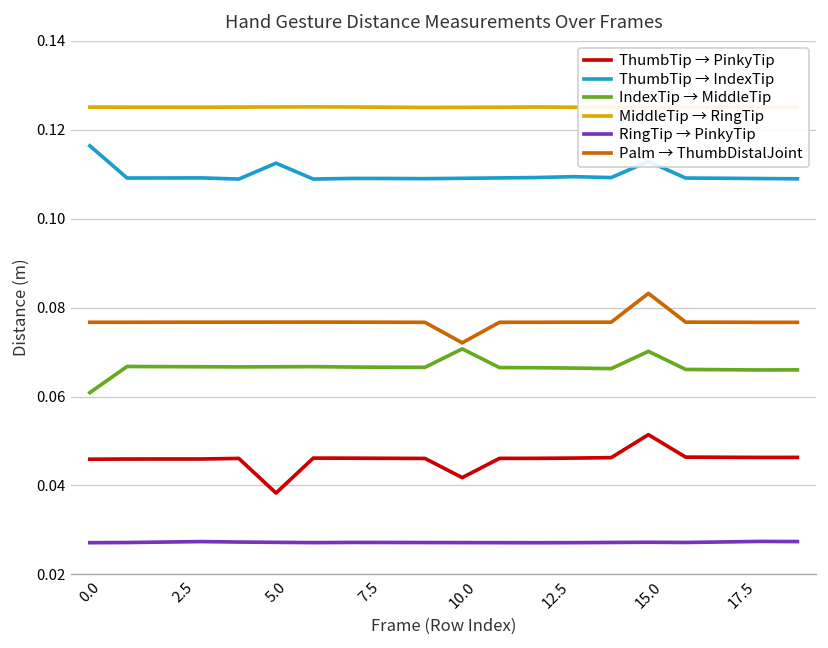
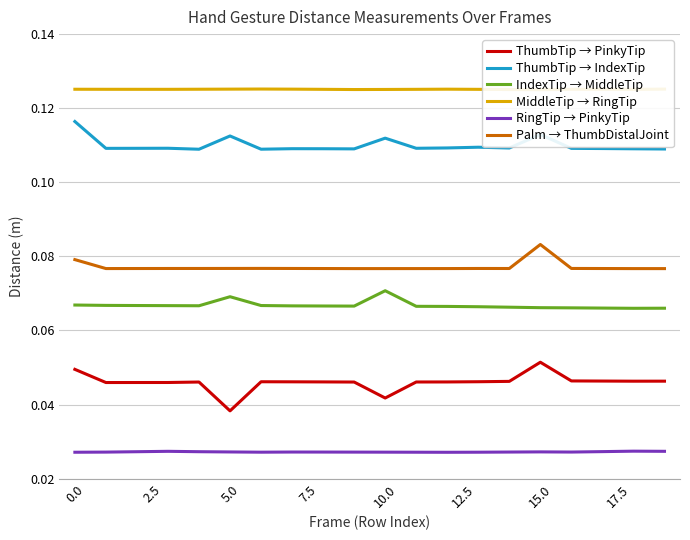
ThumbTip → PinkyTip, 0.0: 0.046 -> 0.049
IndexTip → MiddleTip, 0.0: 0.061 -> 0.067
Palm → ThumbDistalJoint, 0.0: 0.077 -> 0.079
IndexTip → MiddleTip, 5.0: 0.067 -> 0.069
ThumbTip → IndexTip, 10.0: 0.109 -> 0.112
Palm → ThumbDistalJoint, 10.0: 0.072 -> 0.077
IndexTip → MiddleTip, 15.0: 0.070 -> 0.066
